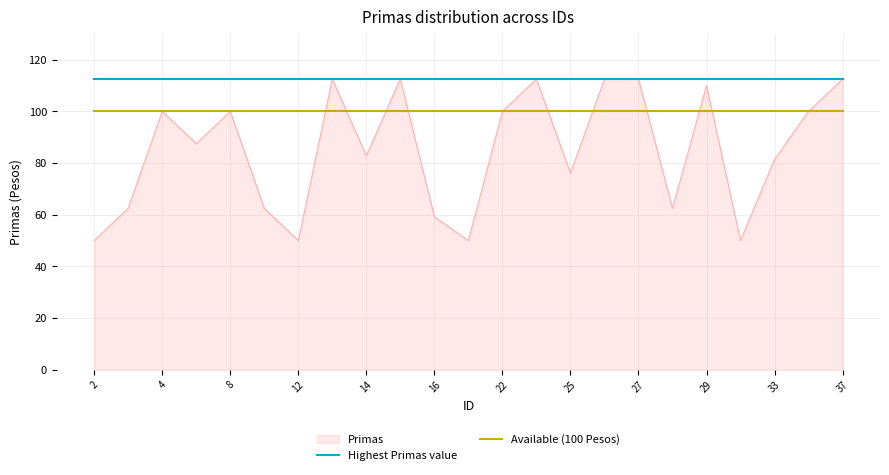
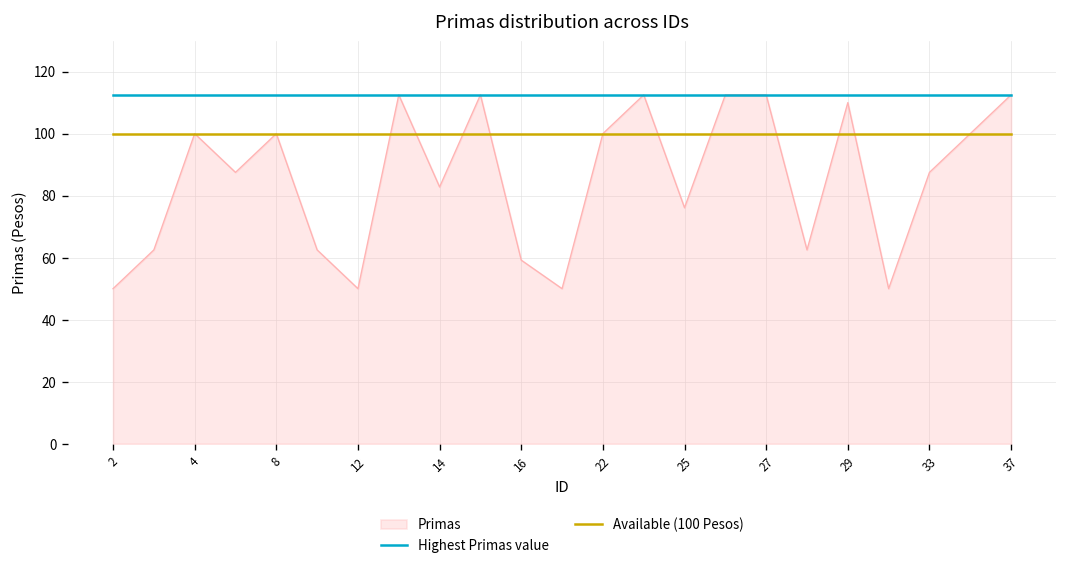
Primas, 33: 81 -> 88
